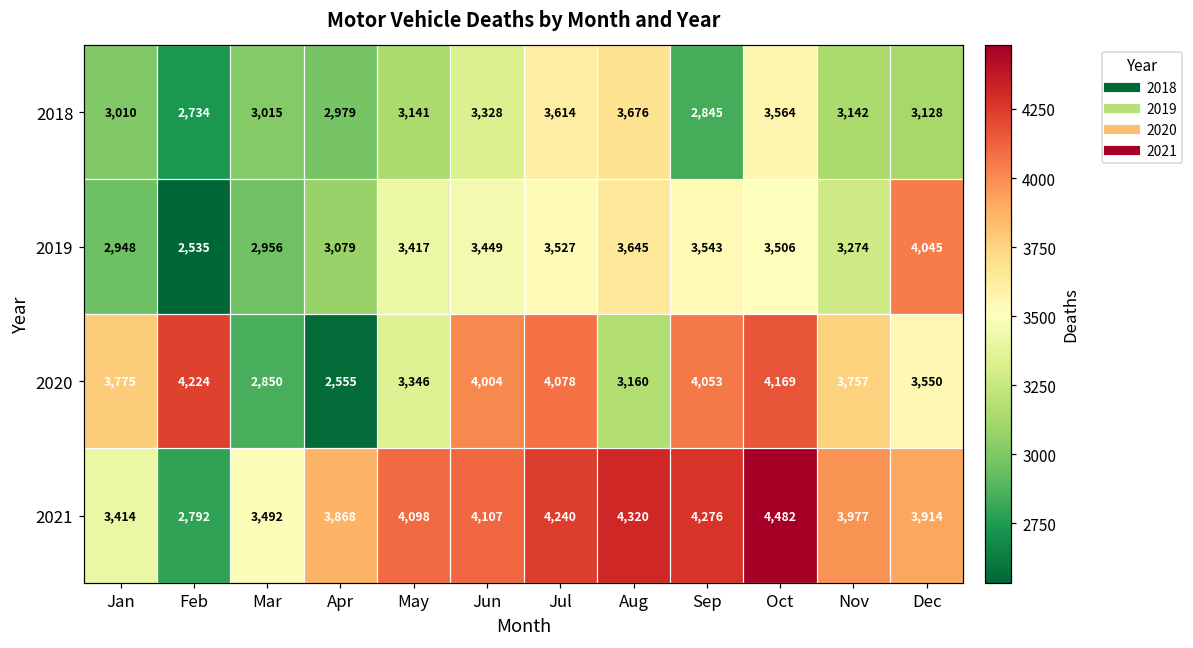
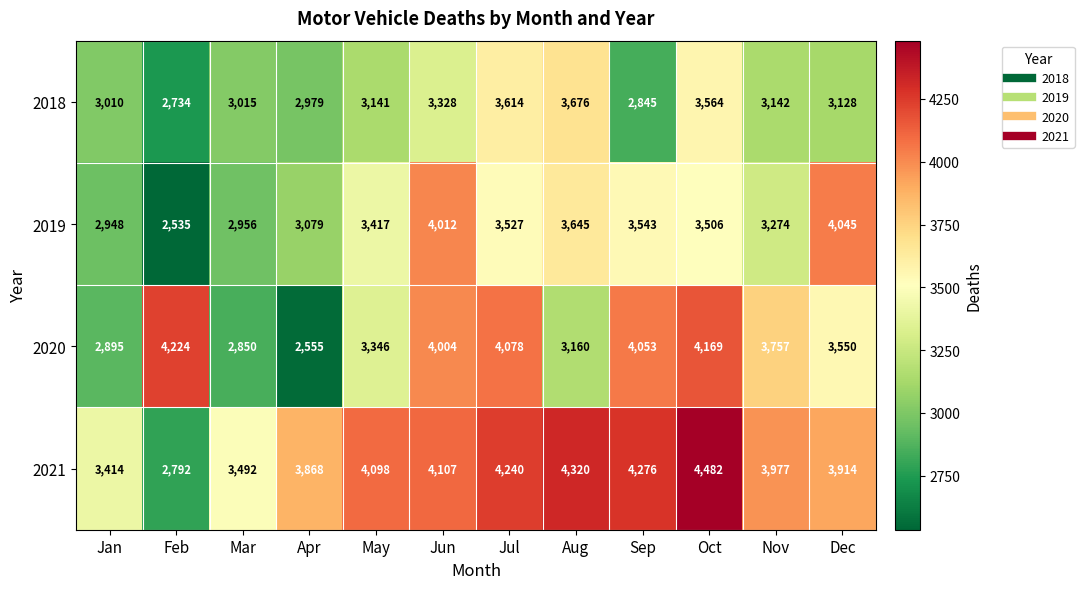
2019, Jun: 3,449 -> 4,012
2020, Jan: 3,775 -> 2,895
